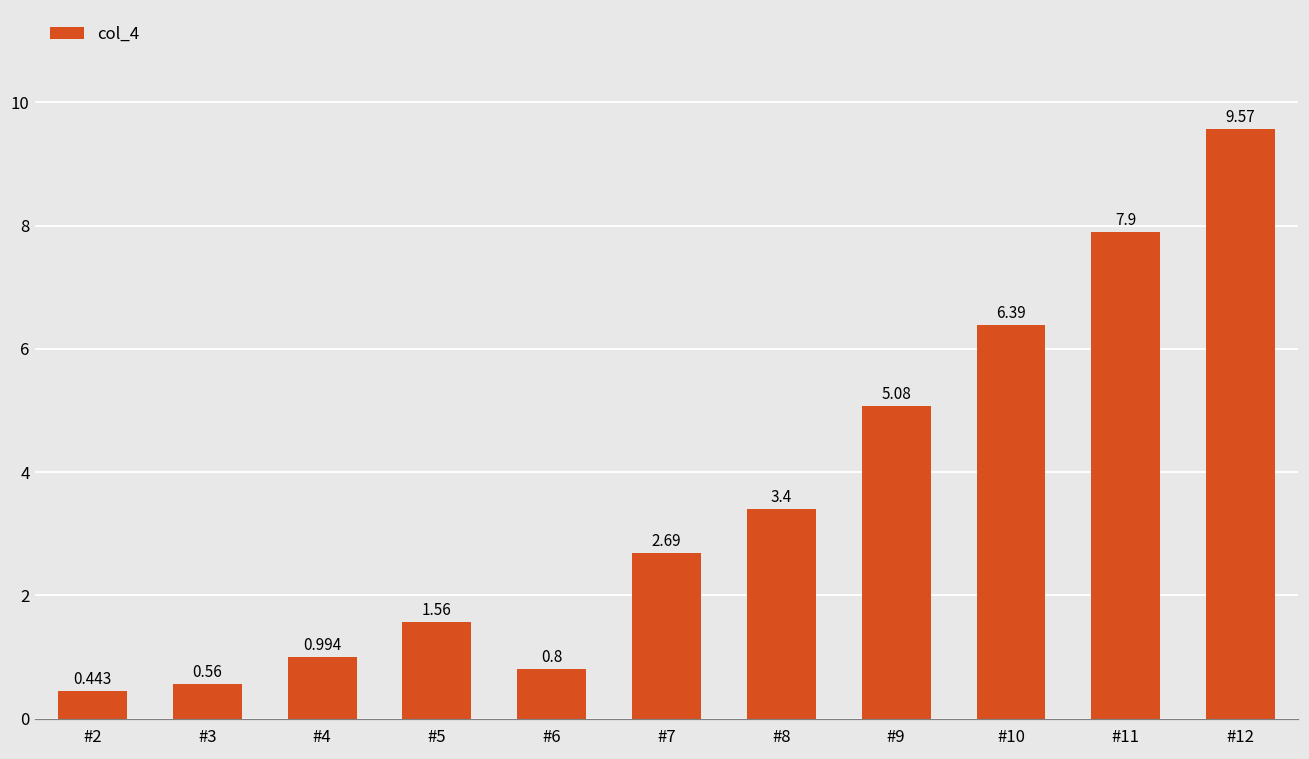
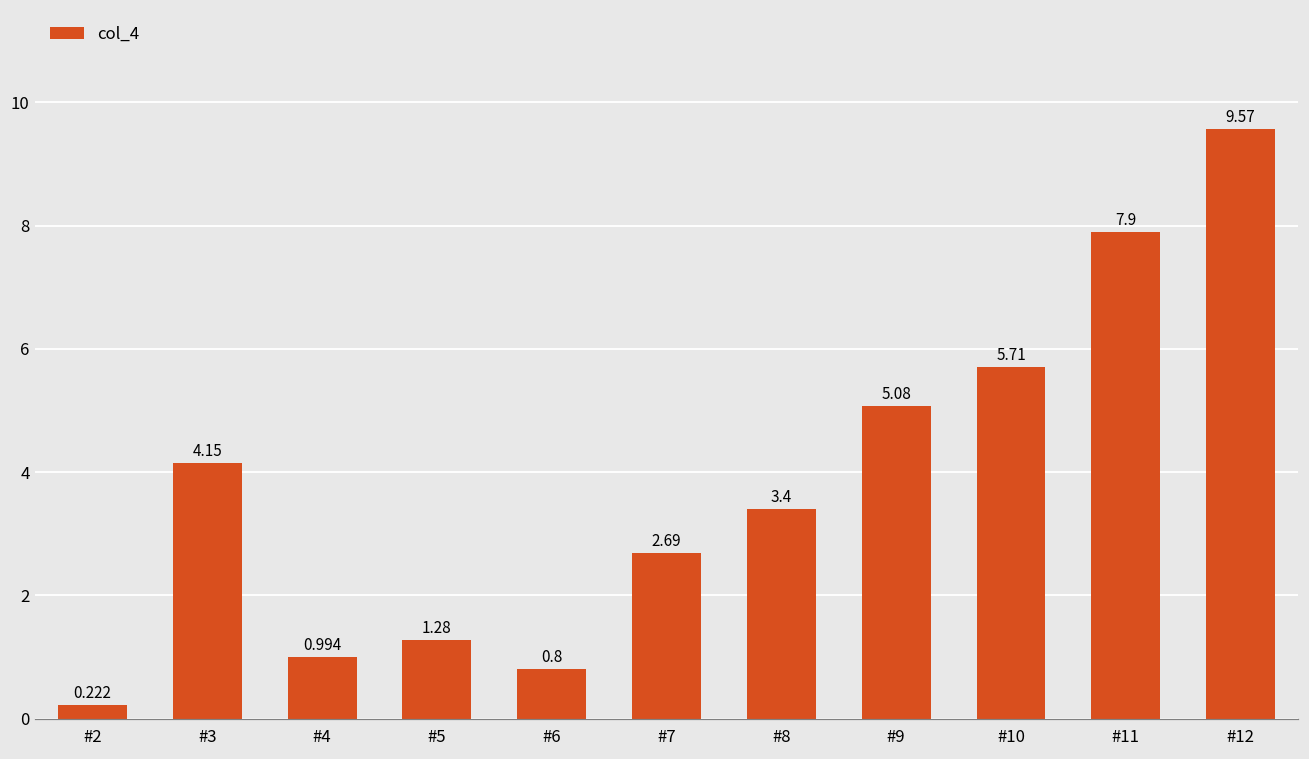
#2: 0.443 -> 0.222
#3: 0.56 -> 4.15
#5: 1.56 -> 1.28
#10: 6.39 -> 5.71
